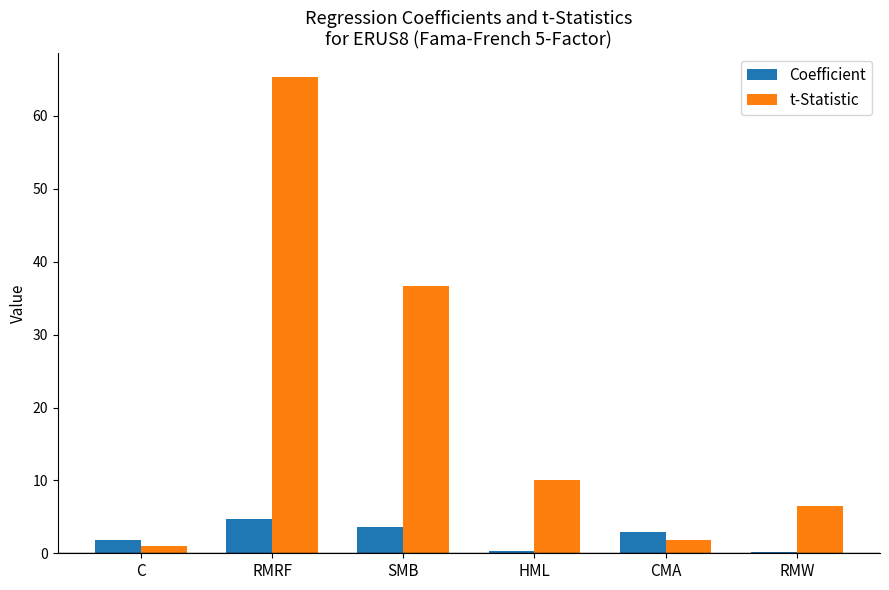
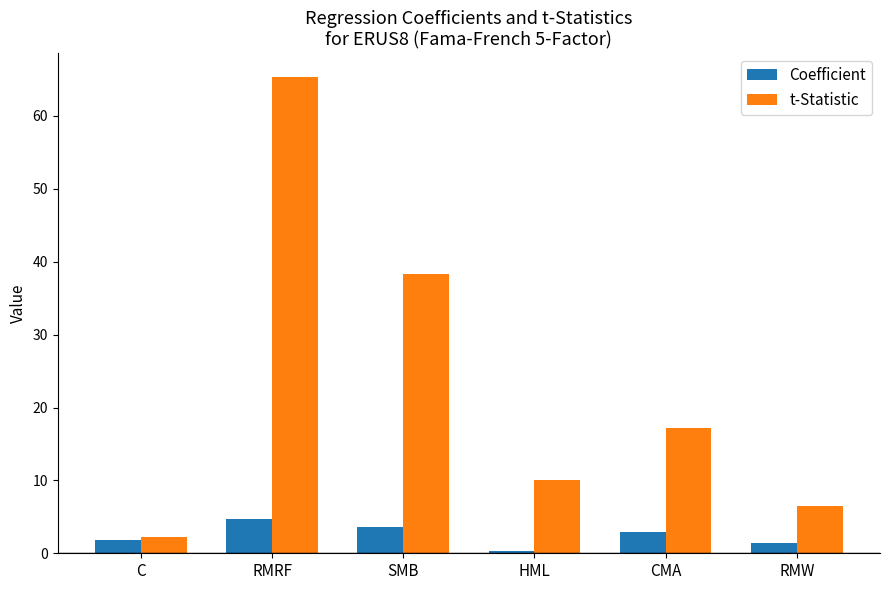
t-Statistic, C: 1 -> 2
t-Statistic, SMB: 37 -> 38
t-Statistic, CMA: 2 -> 17
Coefficient, RMW: 0 -> 1
